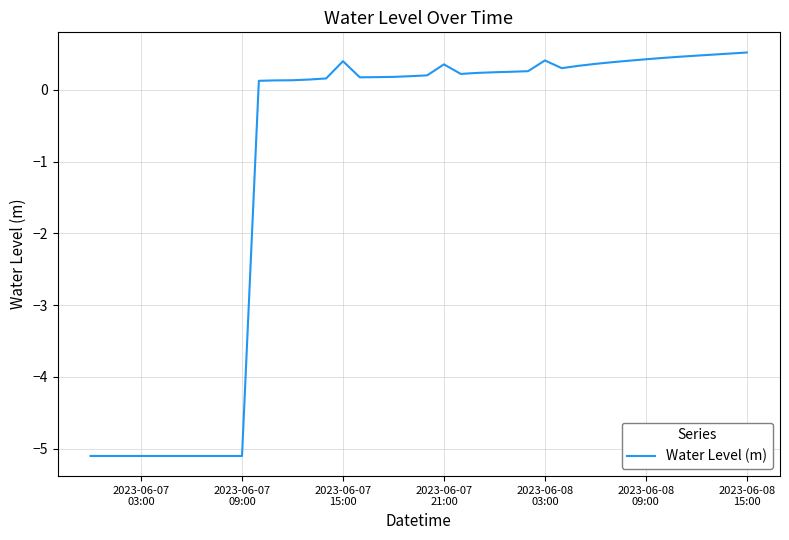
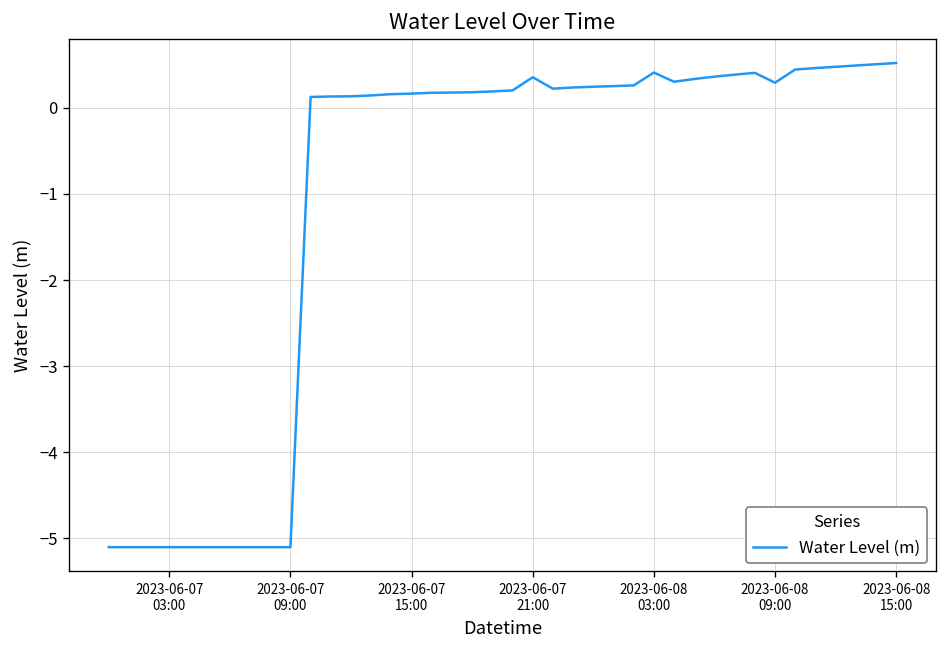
2023-06-07 15:00: 0.4 -> 0.2
2023-06-08 09:00: 0.4 -> 0.3
